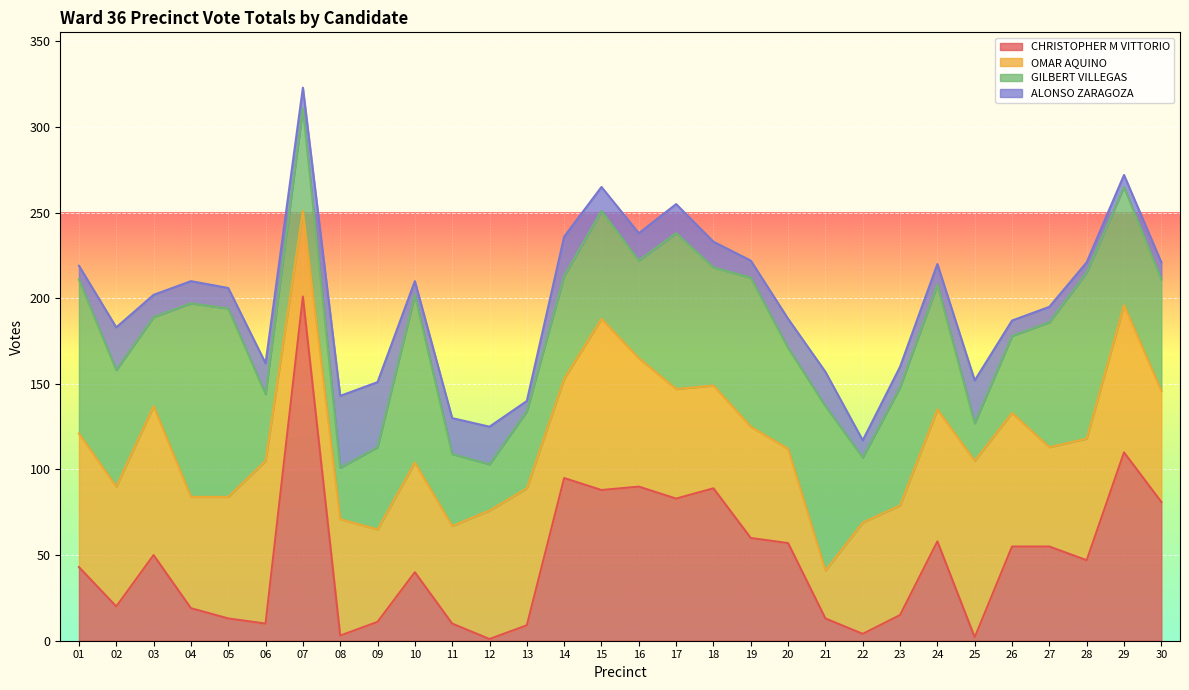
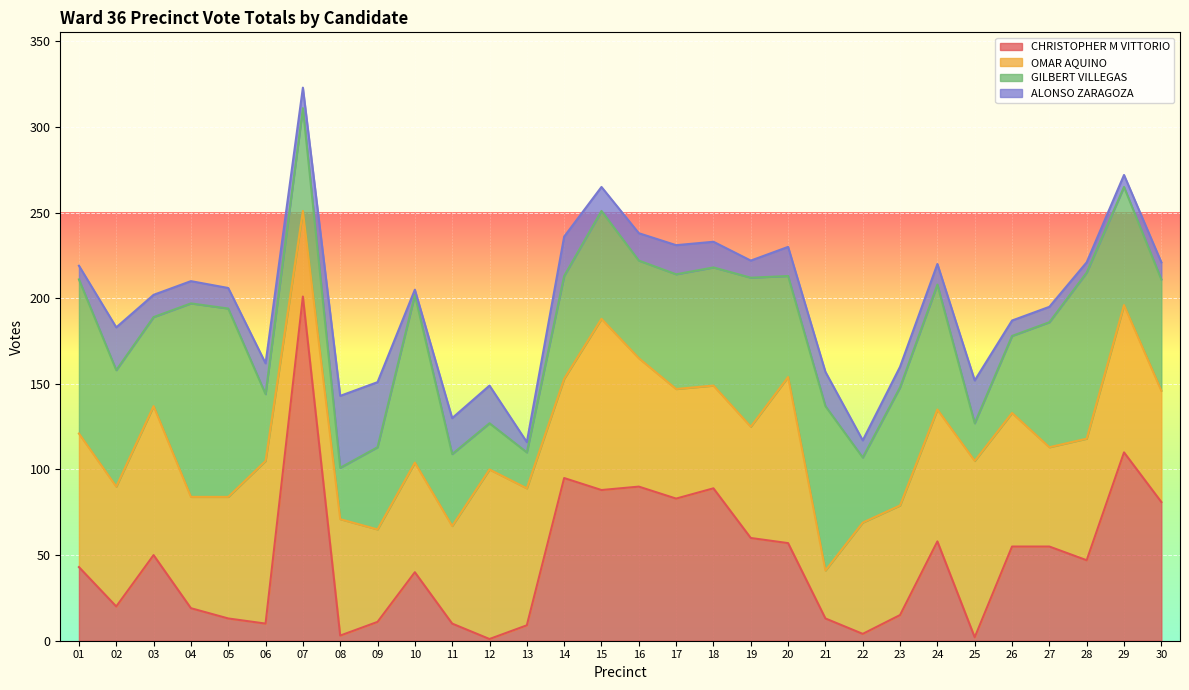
ALONSO ZARAGOZA, 10: 8 -> 3
OMAR AQUINO, 12: 75 -> 99
GILBERT VILLEGAS, 13: 45 -> 21
GILBERT VILLEGAS, 17: 91 -> 67
OMAR AQUINO, 20: 55 -> 97
